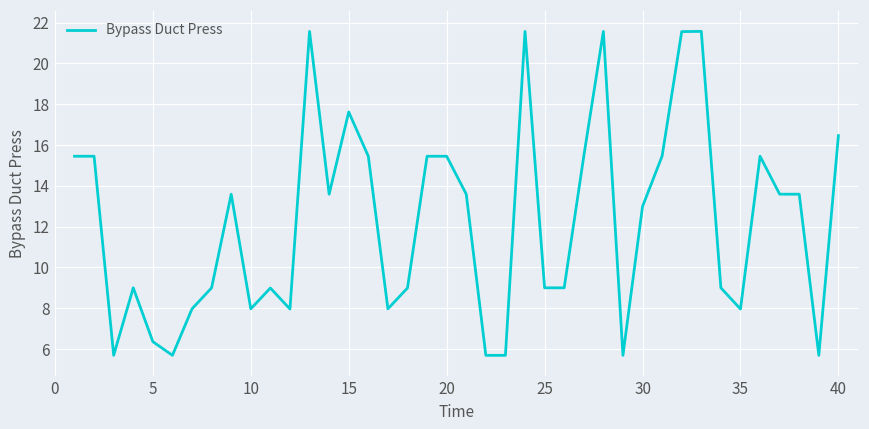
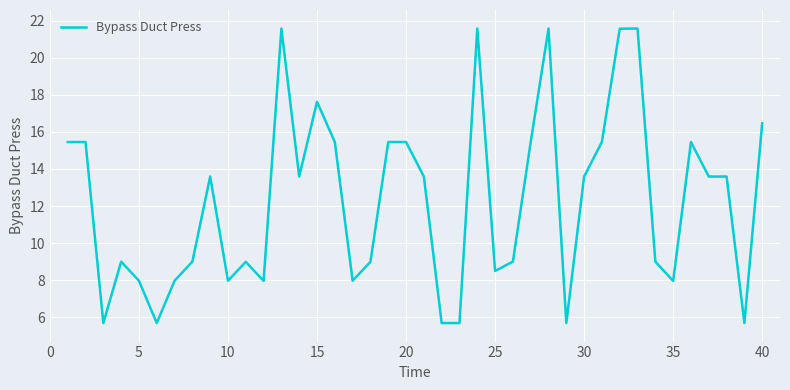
5: 6.4 -> 8.0
25: 9.0 -> 8.5
30: 13.0 -> 13.6
